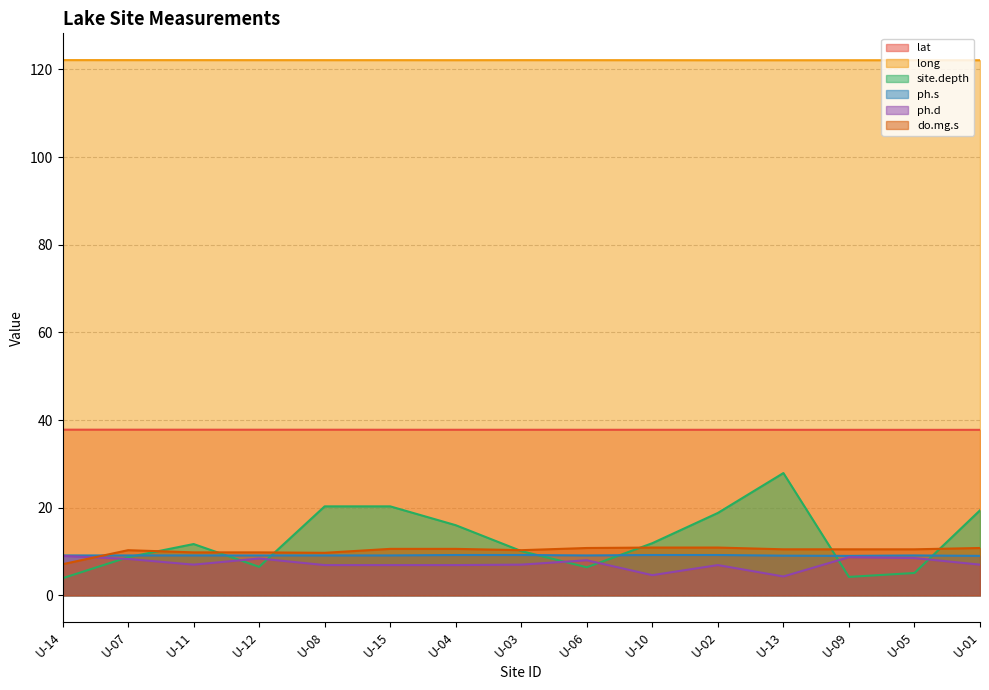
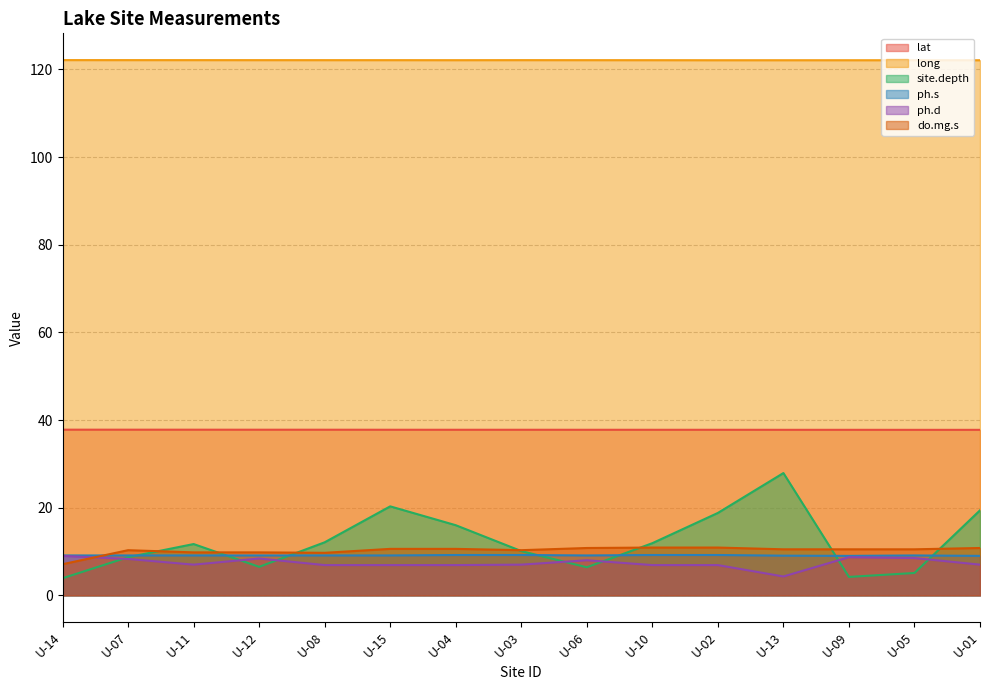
site.depth, U-08: 20 -> 12
ph.d, U-10: 5 -> 7
